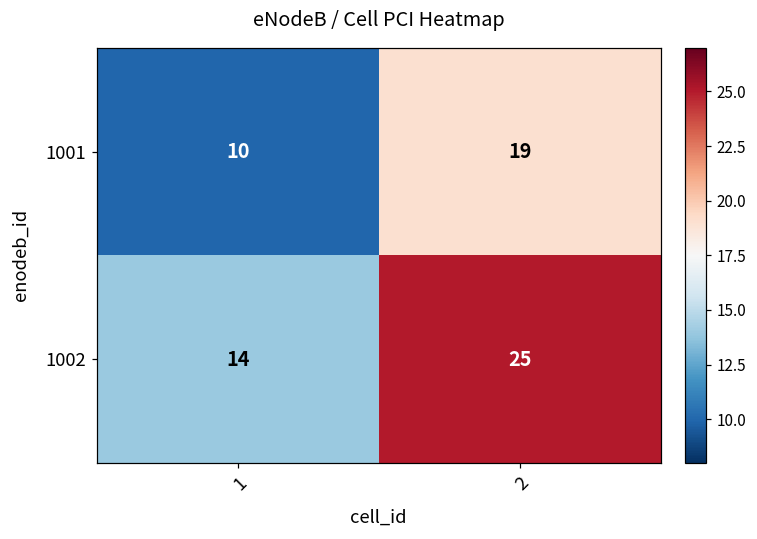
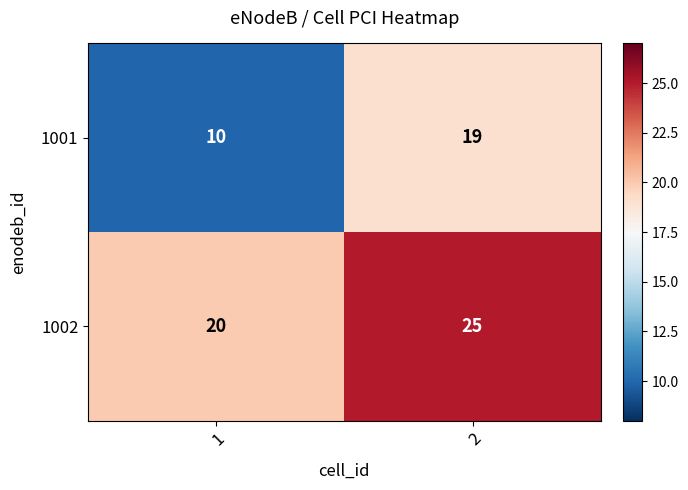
1002, 1: 14 -> 20
